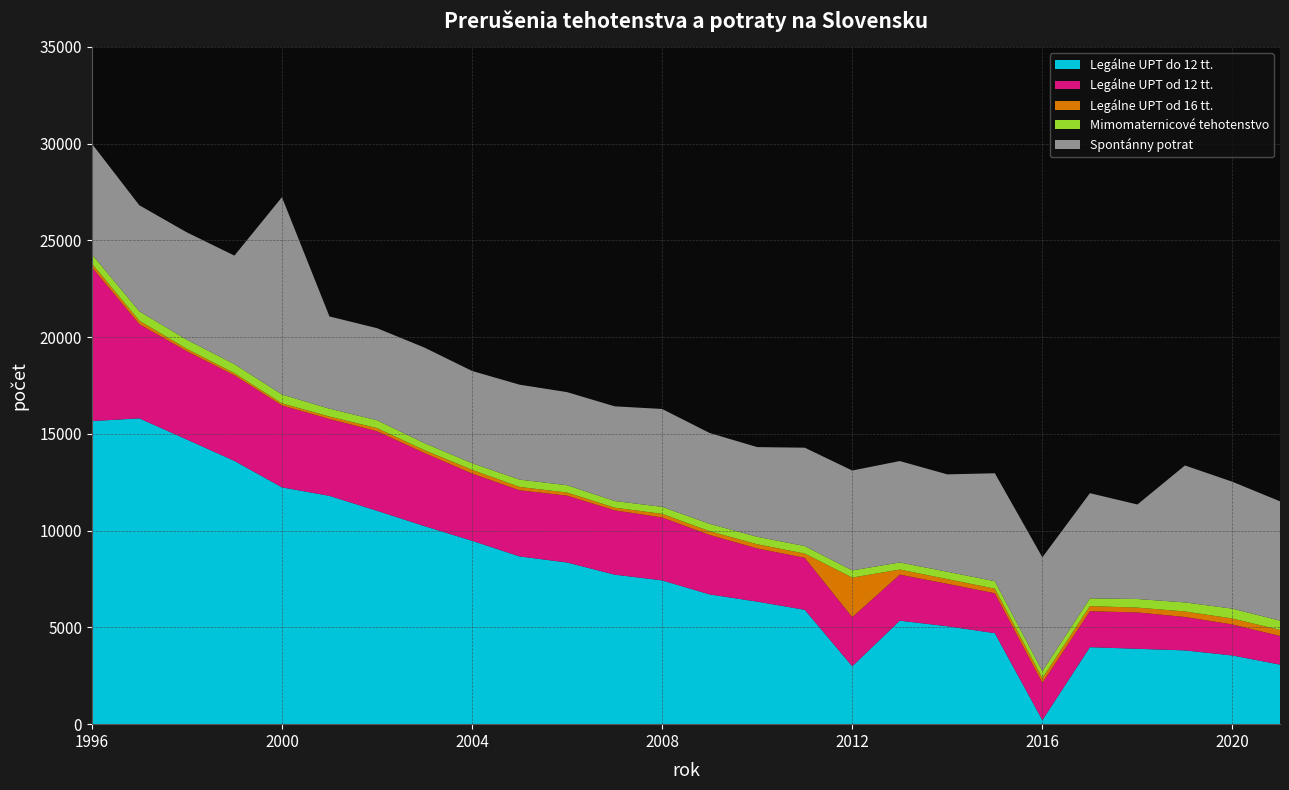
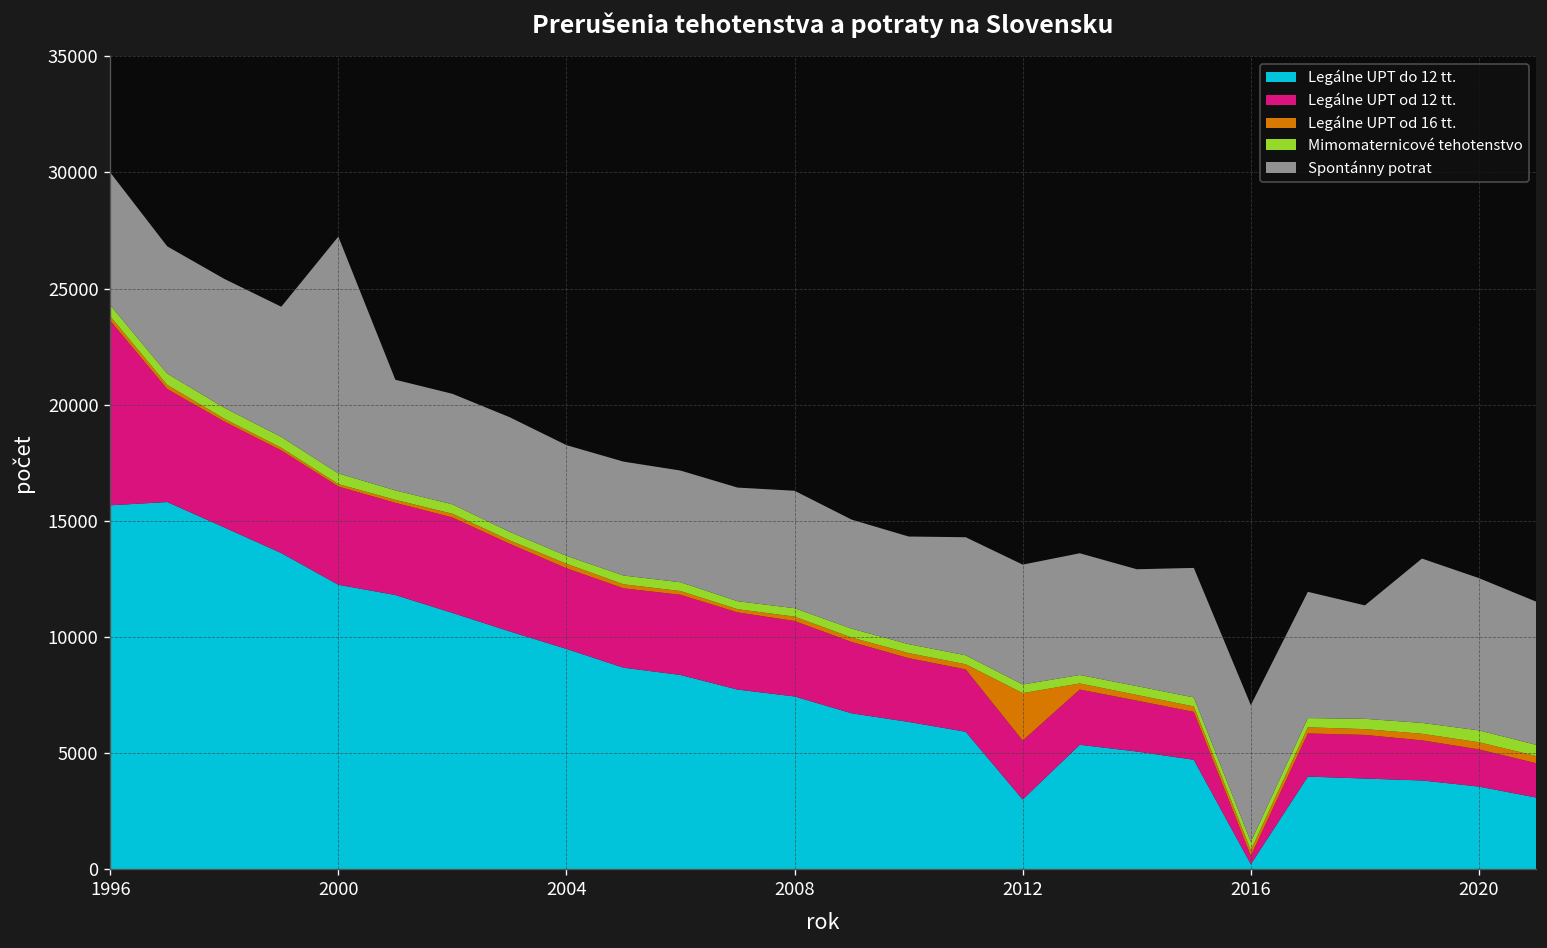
Legálne UPT od 12 tt., 2016: 1900 -> 400
